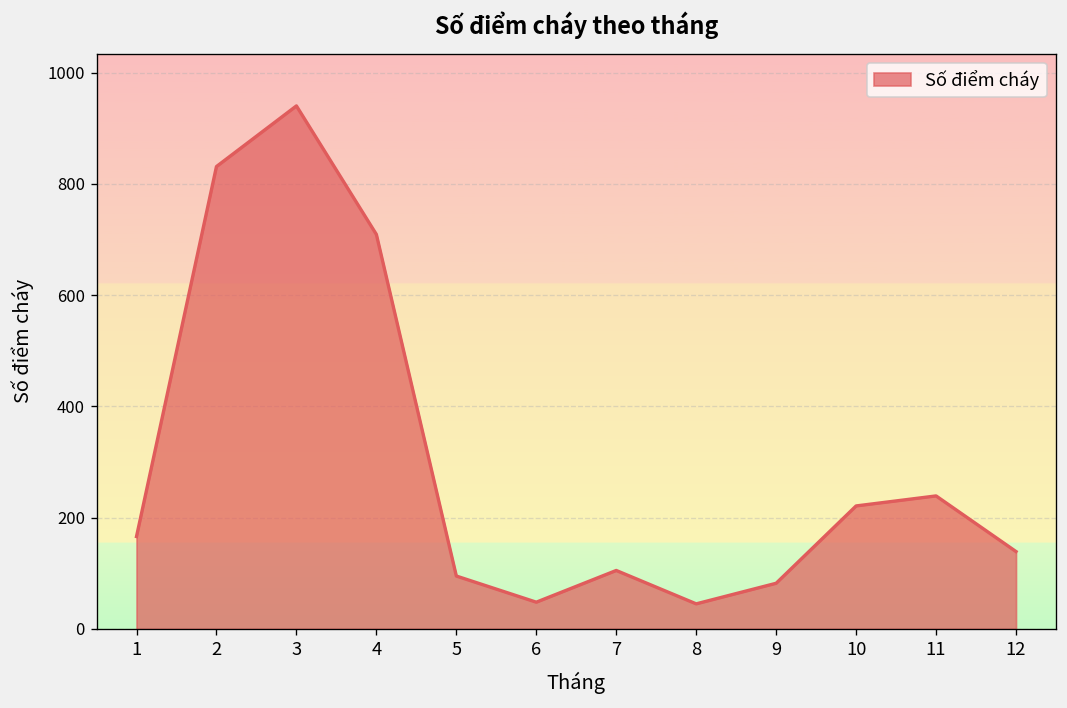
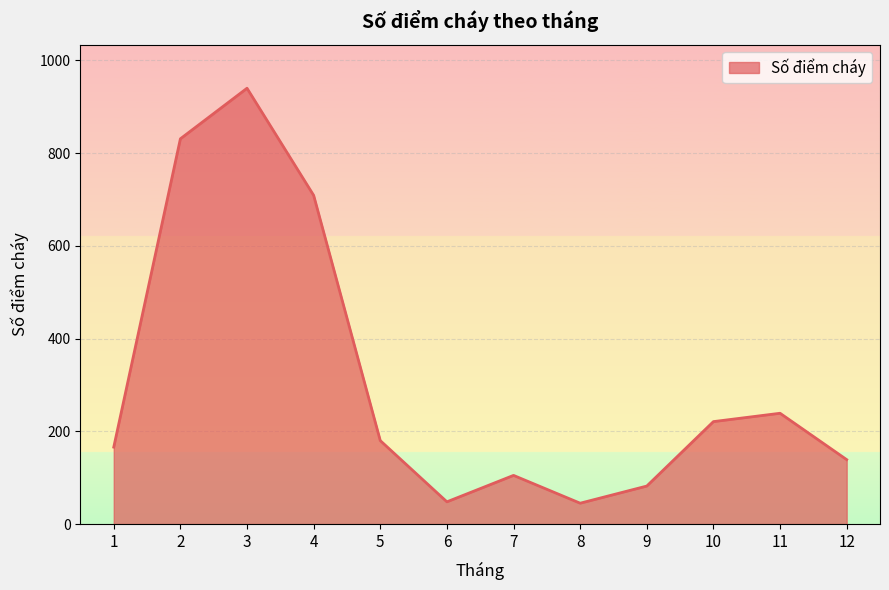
5: 100 -> 180
